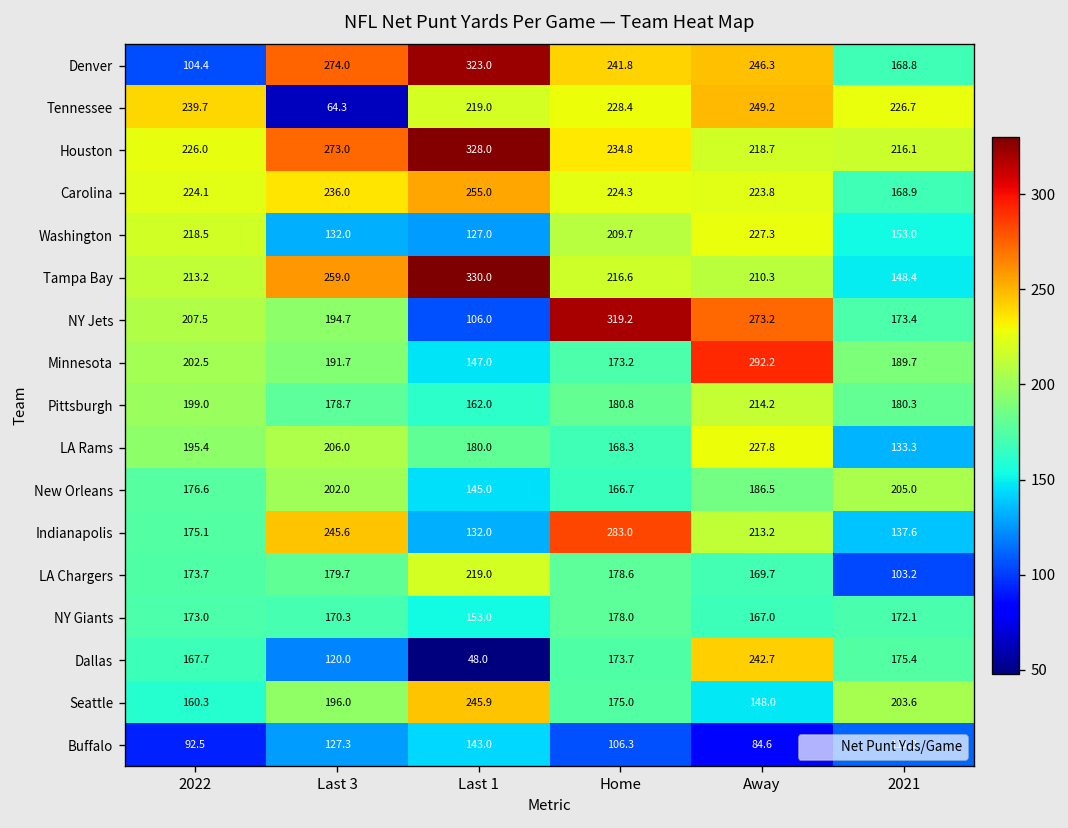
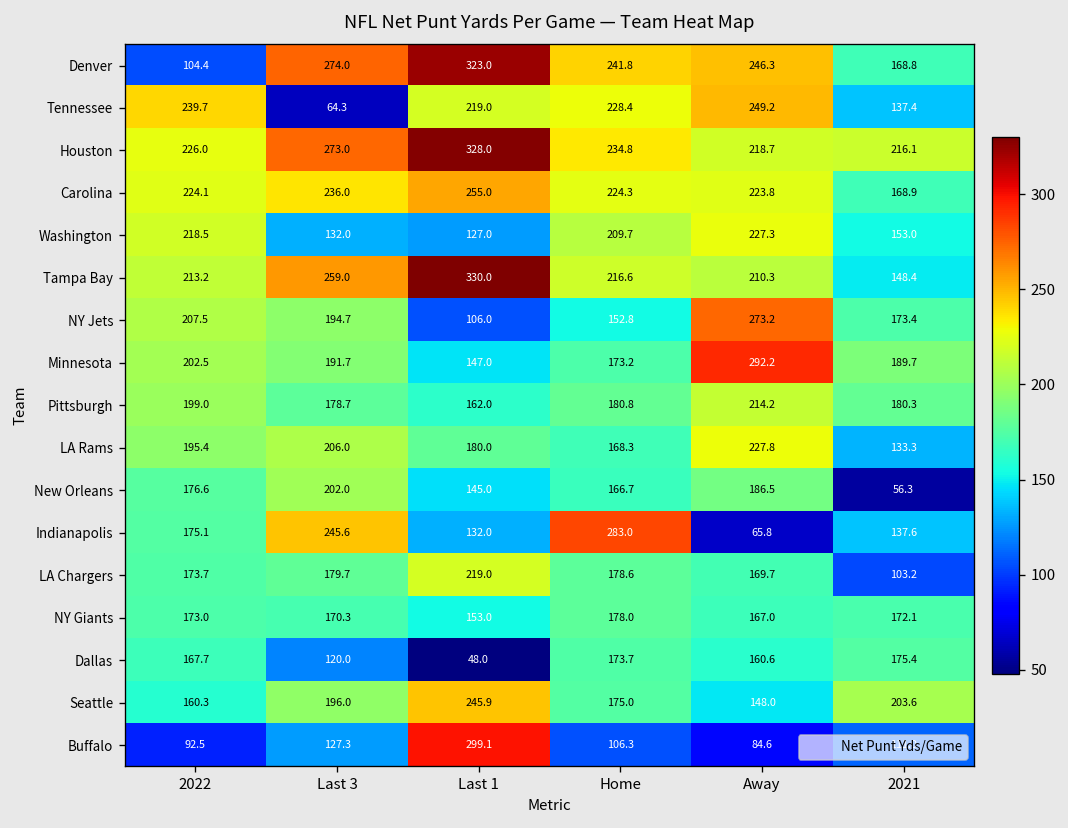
Tennessee, 2021: 226.7 -> 137.4
NY Jets, Home: 319.2 -> 152.8
New Orleans, 2021: 205.0 -> 56.3
Indianapolis, Away: 213.2 -> 65.8
Dallas, Away: 242.7 -> 160.6
Buffalo, Last 1: 143.0 -> 299.1
